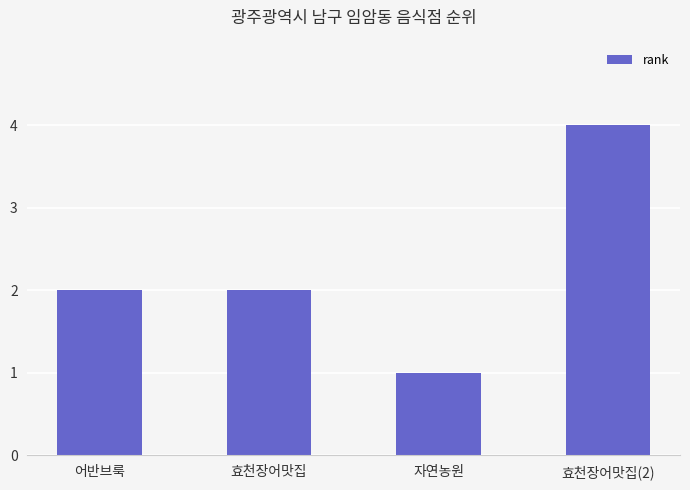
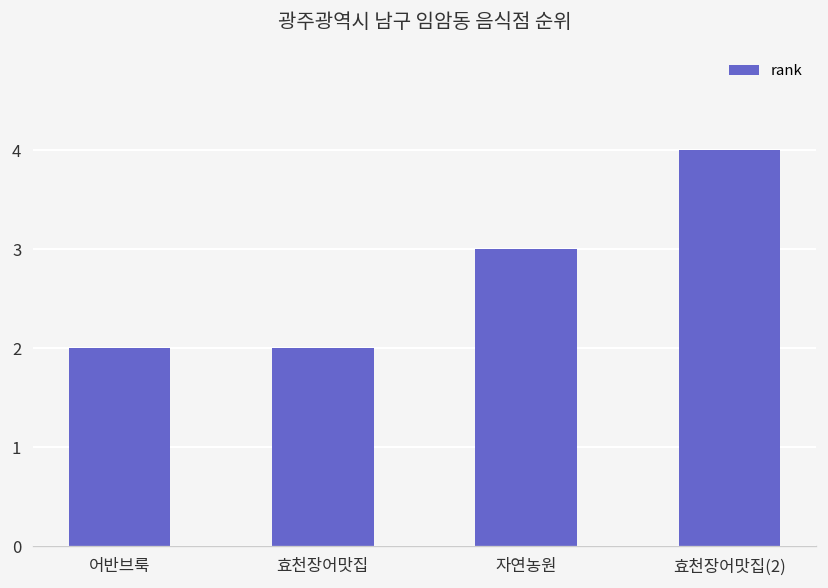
자연농원: 1 -> 3
